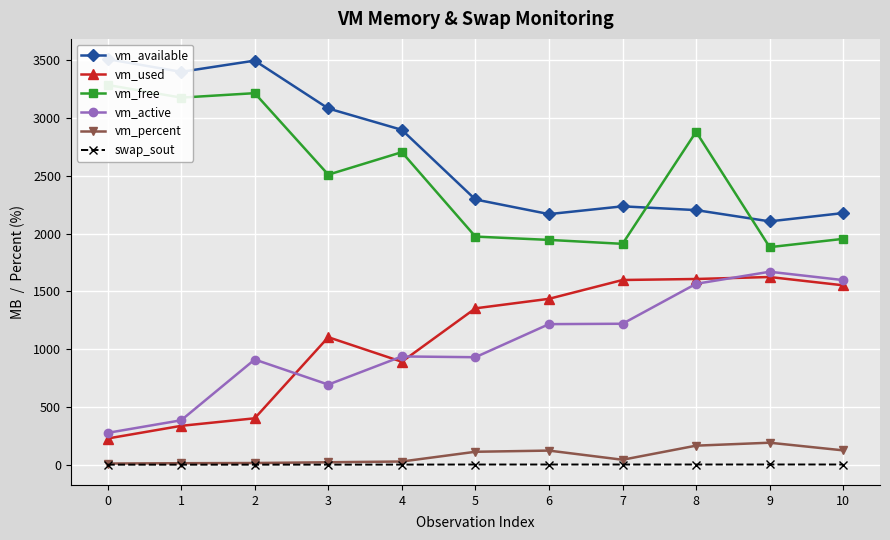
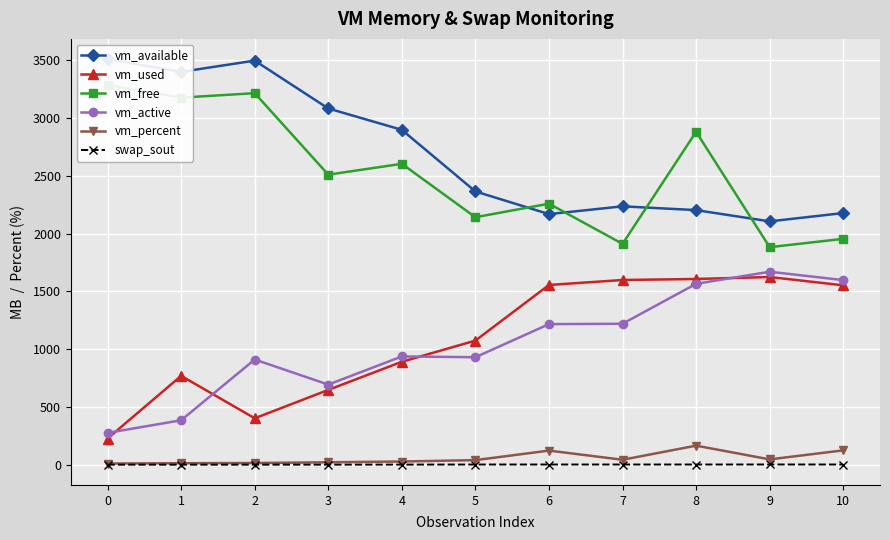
vm_used, 1: 340 -> 770
vm_used, 3: 1100 -> 650
vm_free, 4: 2700 -> 2600
vm_available, 5: 2290 -> 2360
vm_used, 5: 1350 -> 1070
vm_free, 5: 1970 -> 2140
vm_percent, 5: 110 -> 40
vm_used, 6: 1440 -> 1550
vm_free, 6: 1940 -> 2260
vm_percent, 9: 190 -> 50
